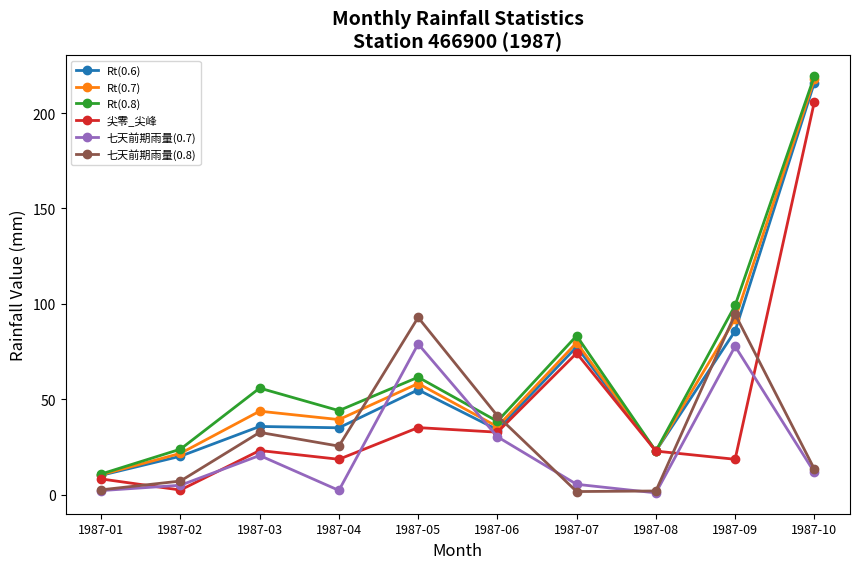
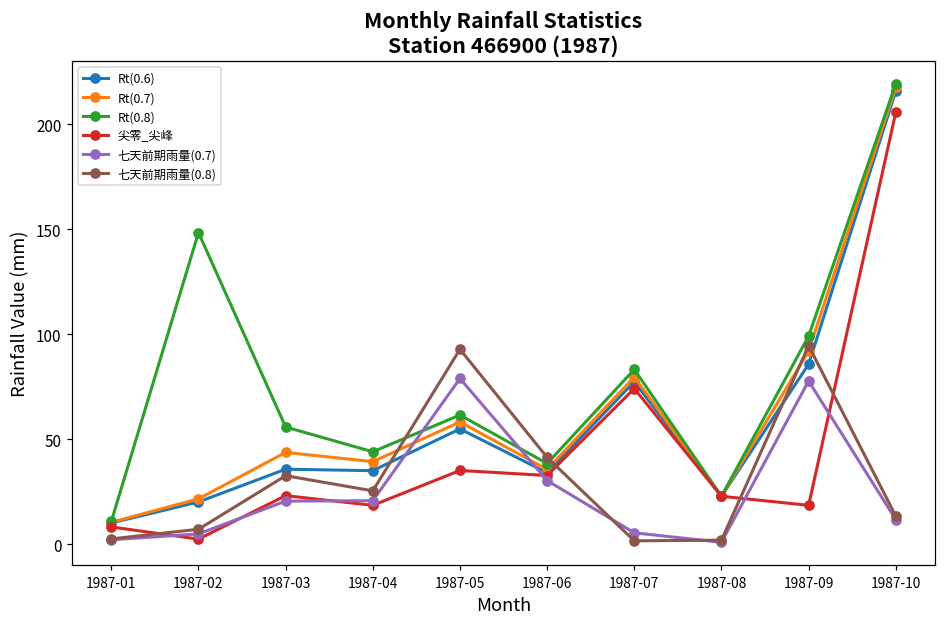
Rt(0.8), 1987-02: 24 -> 149
七天前期雨量(0.7), 1987-04: 2 -> 21
